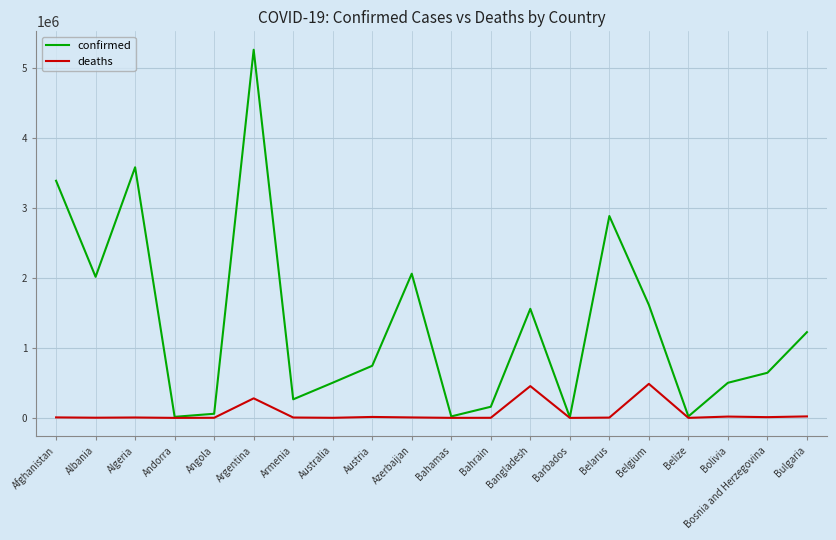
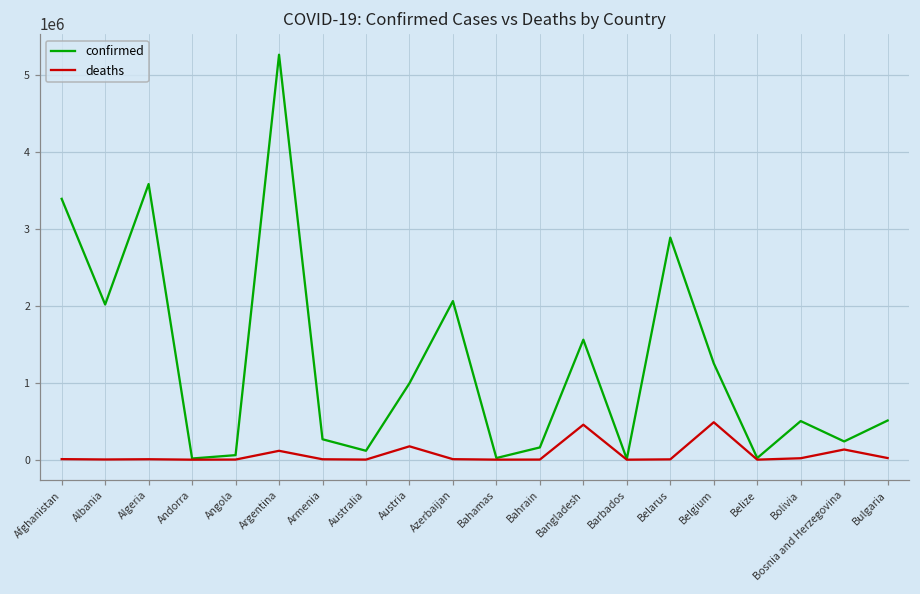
deaths, Argentina: 300000 -> 100000
confirmed, Australia: 500000 -> 100000
confirmed, Austria: 700000 -> 1000000
deaths, Austria: 0 -> 200000
confirmed, Belgium: 1600000 -> 1300000
confirmed, Bosnia and Herzegovina: 600000 -> 200000
deaths, Bosnia and Herzegovina: 0 -> 100000
confirmed, Bulgaria: 1200000 -> 500000
